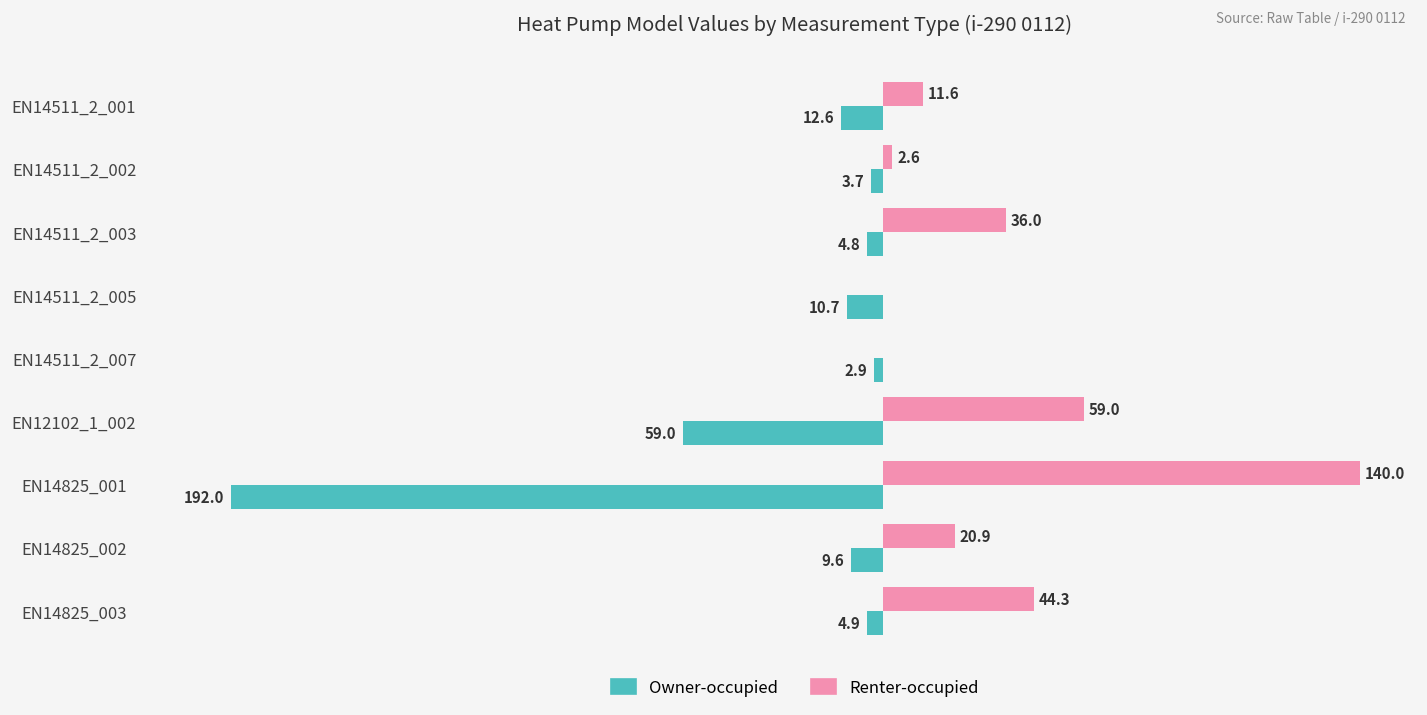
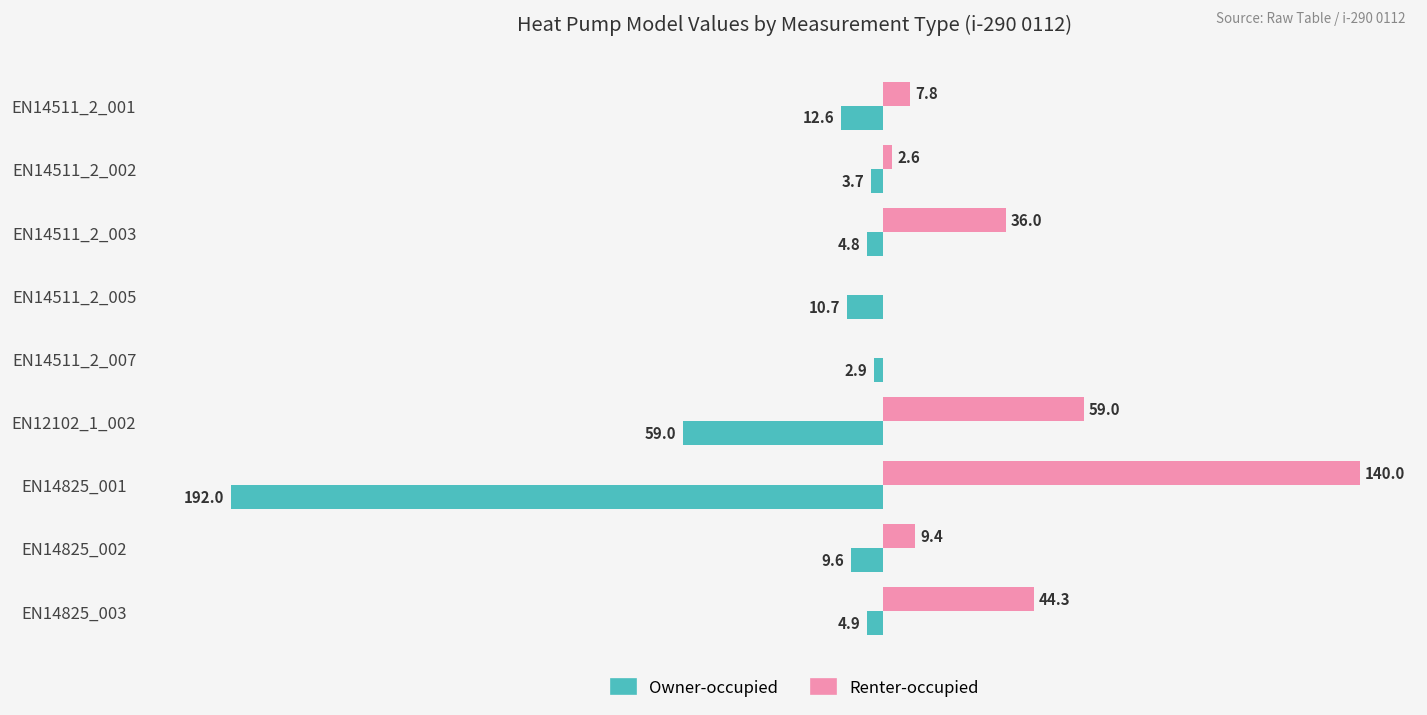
Renter-occupied, EN14511_2_001: 11.6 -> 7.8
Renter-occupied, EN14825_002: 20.9 -> 9.4
